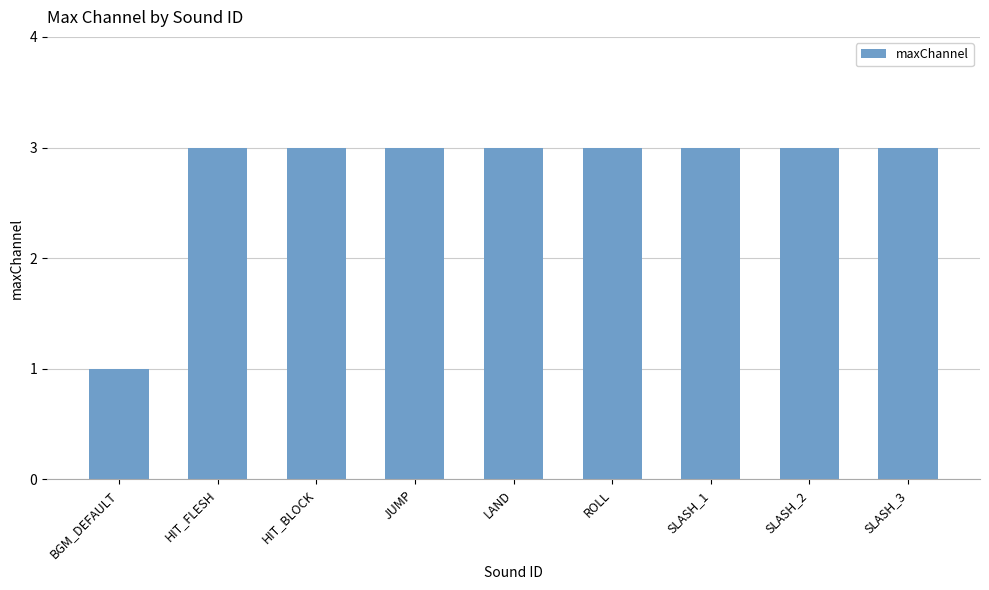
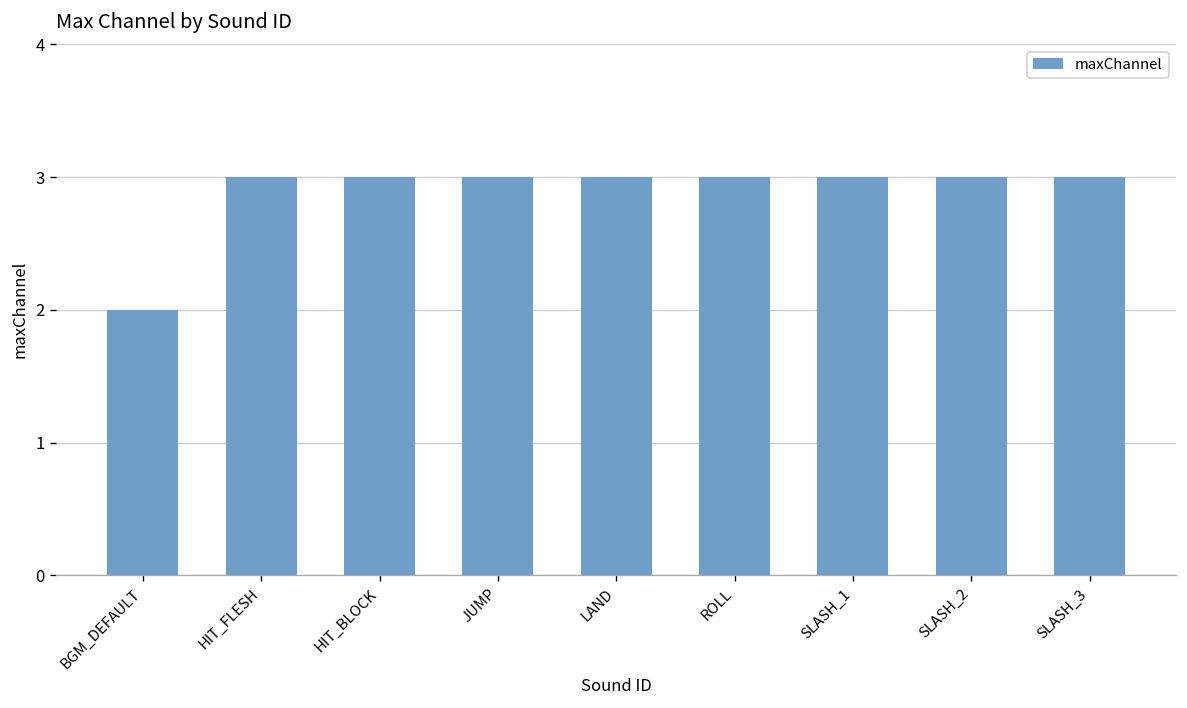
BGM_DEFAULT: 1 -> 2
